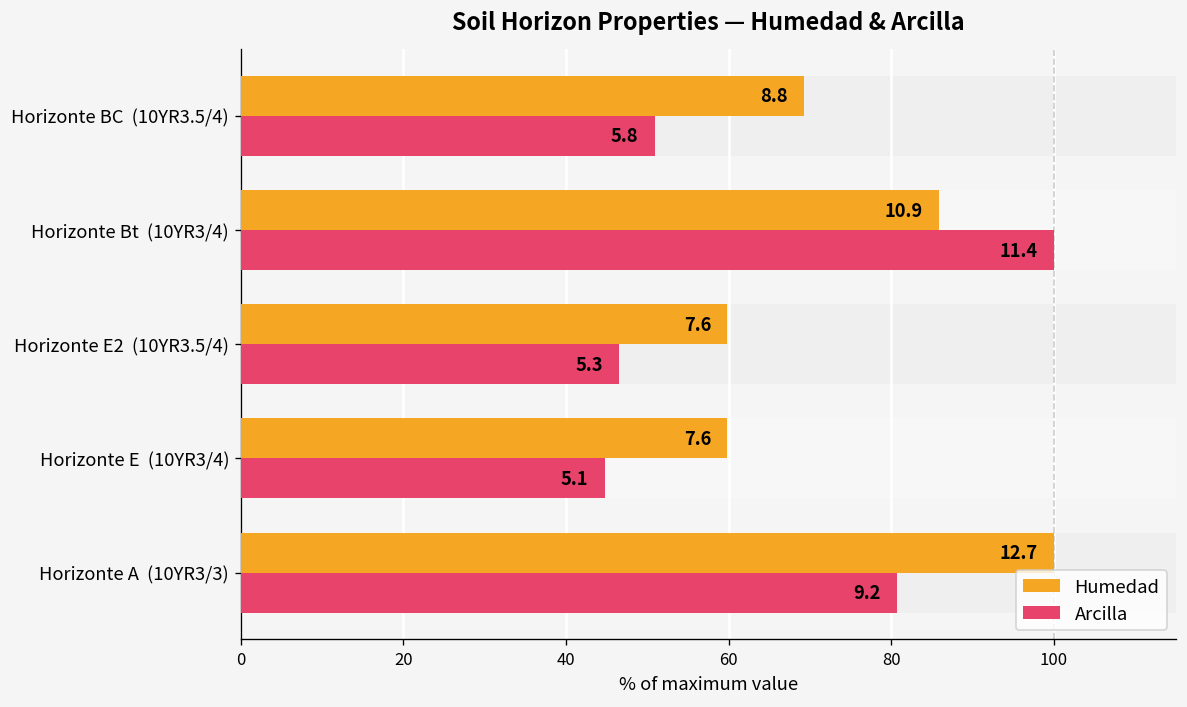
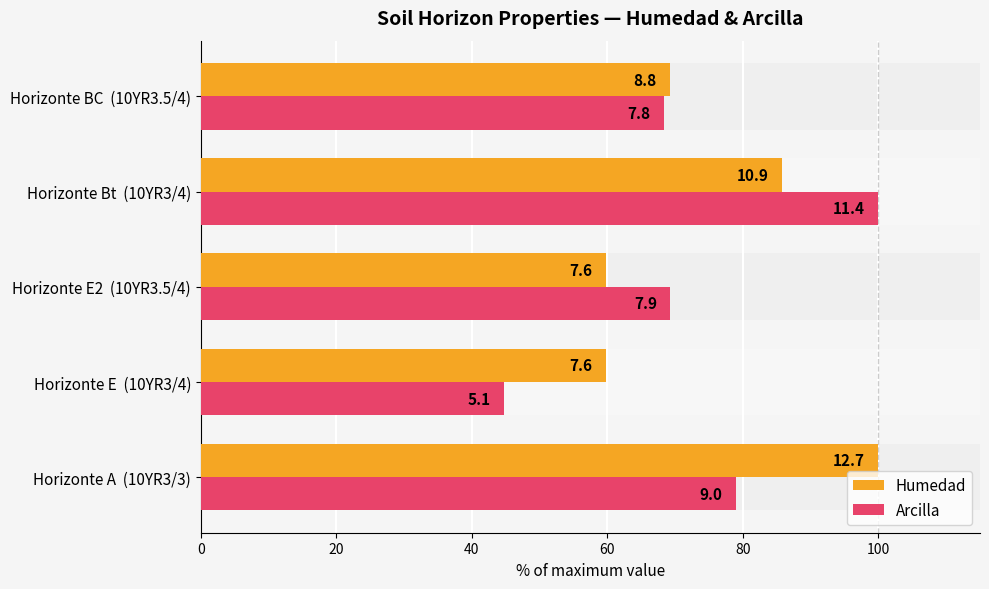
Arcilla, Horizonte BC (10YR3.5/4): 5.8 -> 7.8
Arcilla, Horizonte E2 (10YR3.5/4): 5.3 -> 7.9
Arcilla, Horizonte A (10YR3/3): 9.2 -> 9.0
